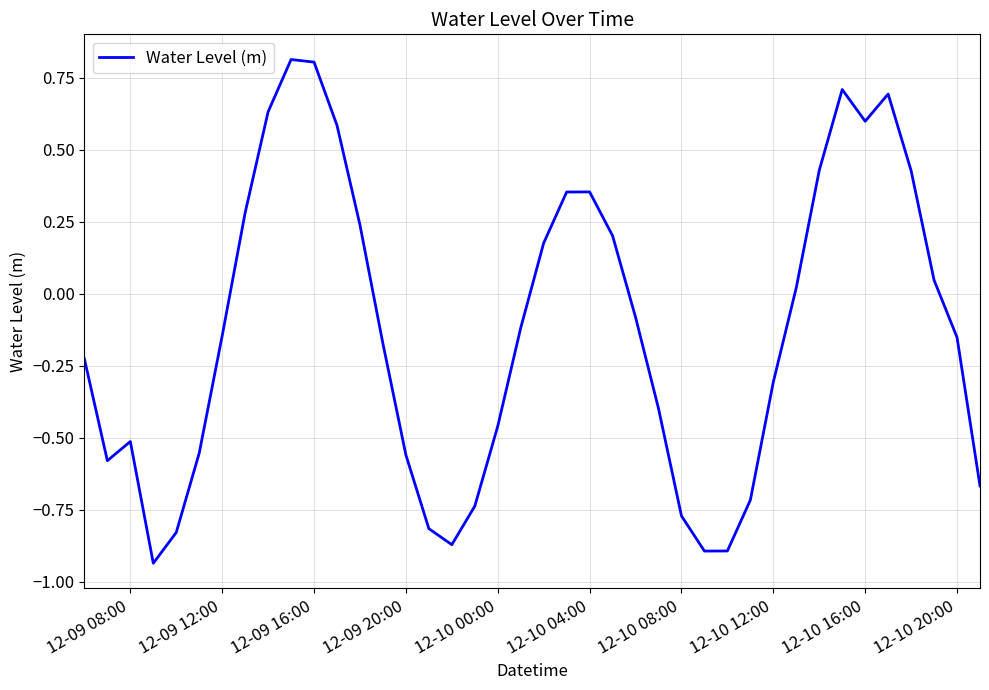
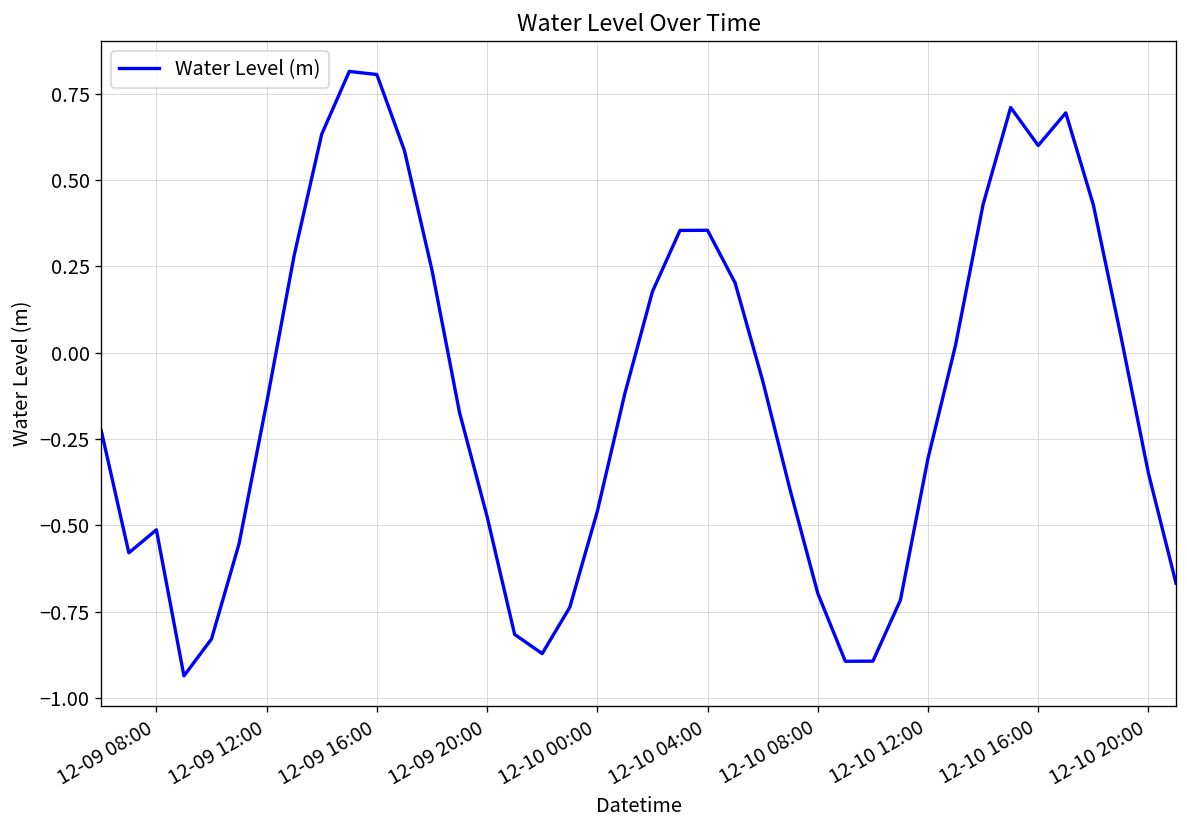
12-09 20:00: -0.56 -> -0.47
12-10 08:00: -0.77 -> -0.70
12-10 20:00: -0.15 -> -0.35
